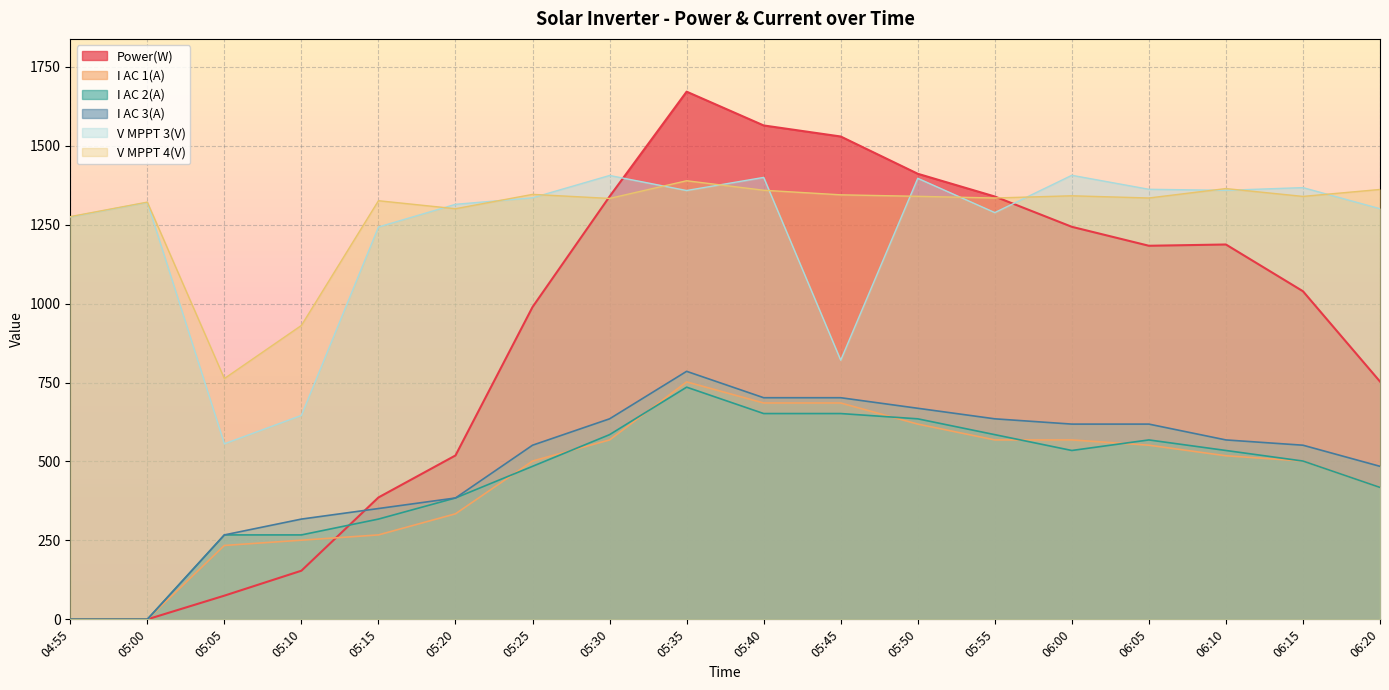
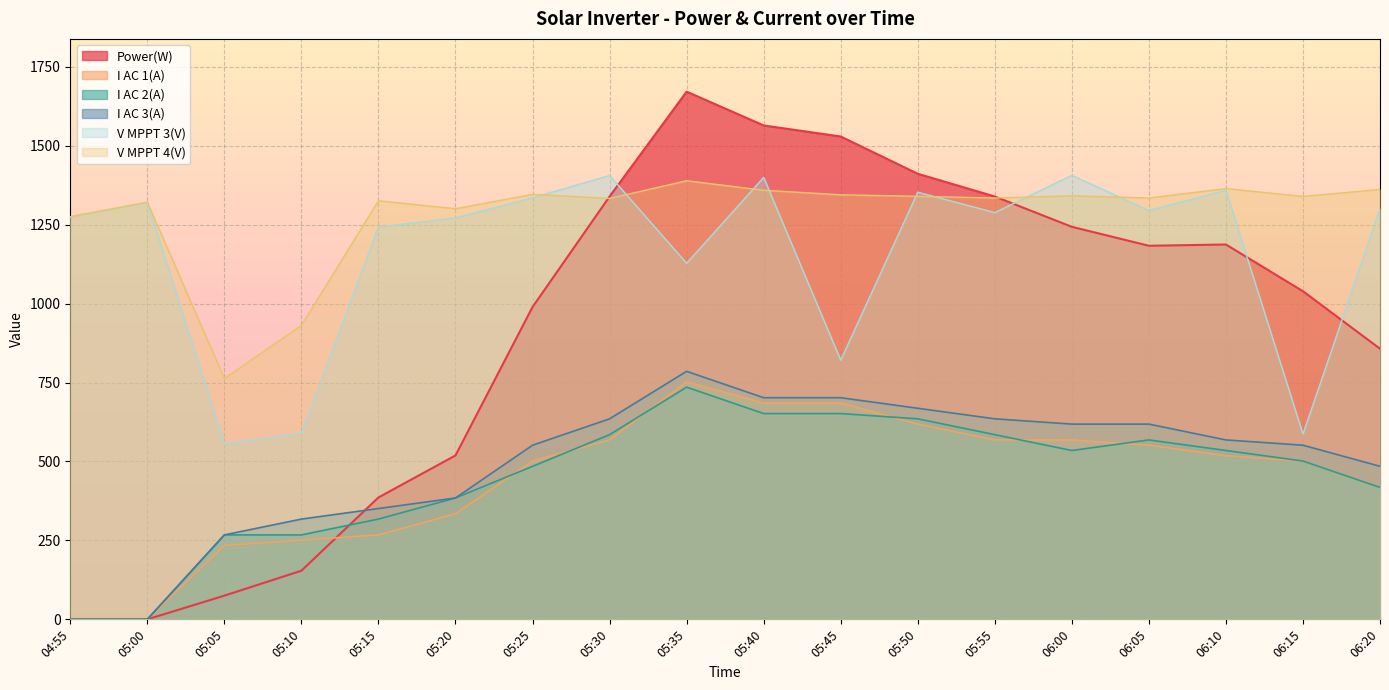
V MPPT 3(V), 05:10: 650 -> 590
V MPPT 3(V), 05:20: 1310 -> 1270
V MPPT 3(V), 05:35: 1360 -> 1130
V MPPT 3(V), 05:50: 1400 -> 1350
V MPPT 3(V), 06:05: 1360 -> 1290
V MPPT 3(V), 06:15: 1370 -> 590
Power(W), 06:20: 750 -> 860
